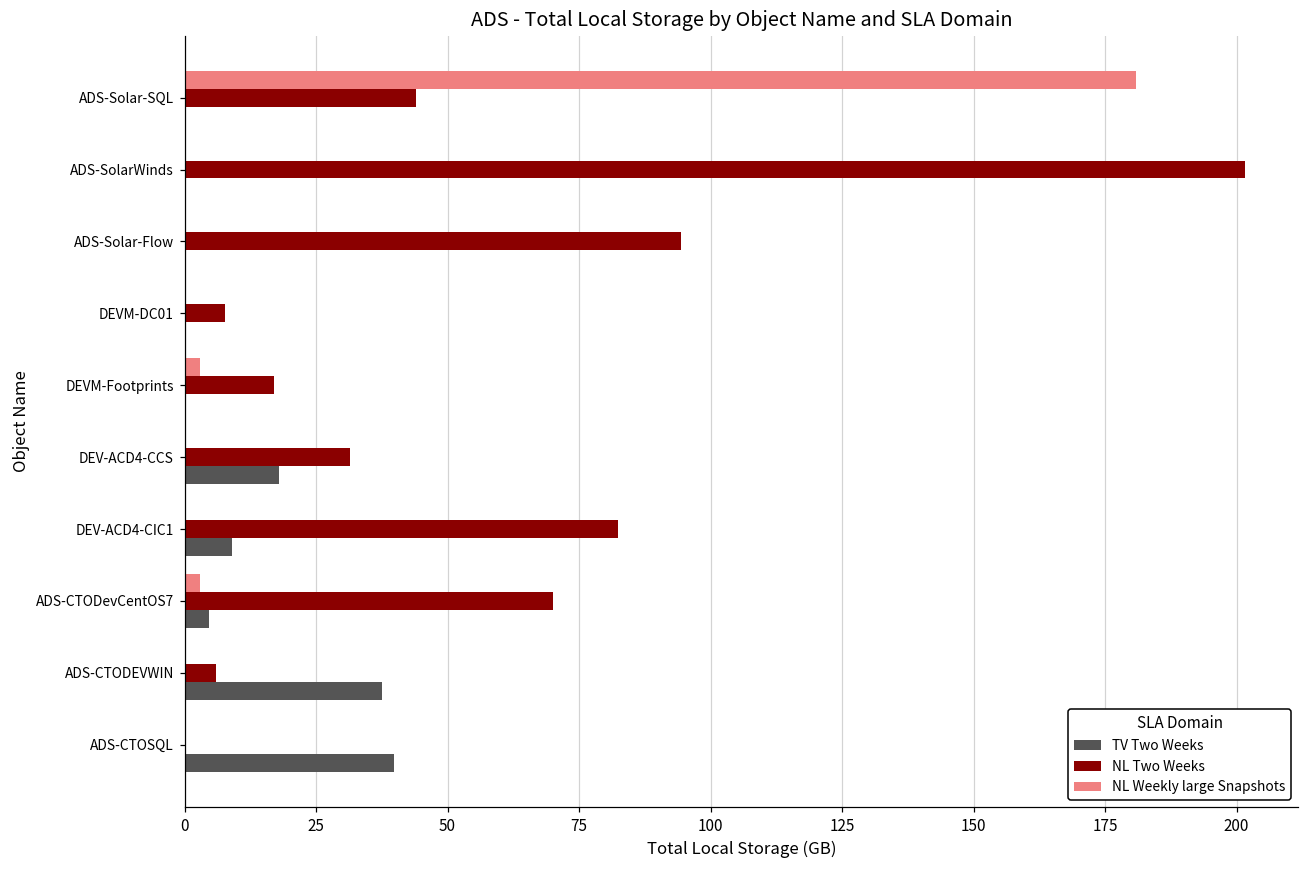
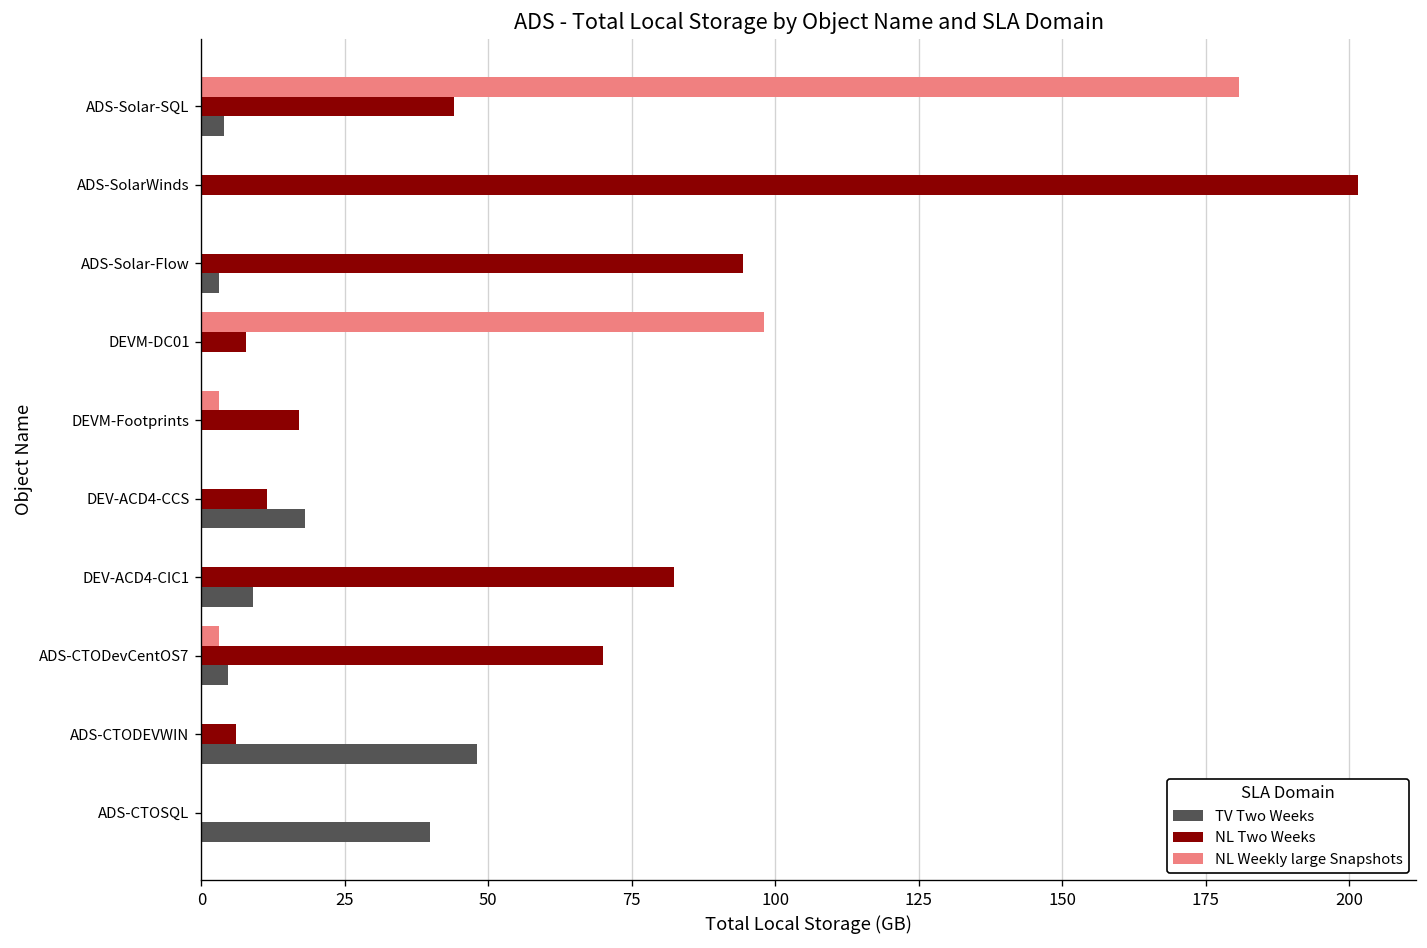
TV Two Weeks, ADS-Solar-SQL: 0 -> 4
TV Two Weeks, ADS-Solar-Flow: 0 -> 3
NL Weekly large Snapshots, DEVM-DC01: 0 -> 98
NL Two Weeks, DEV-ACD4-CCS: 32 -> 11
TV Two Weeks, ADS-CTODEVWIN: 38 -> 48
